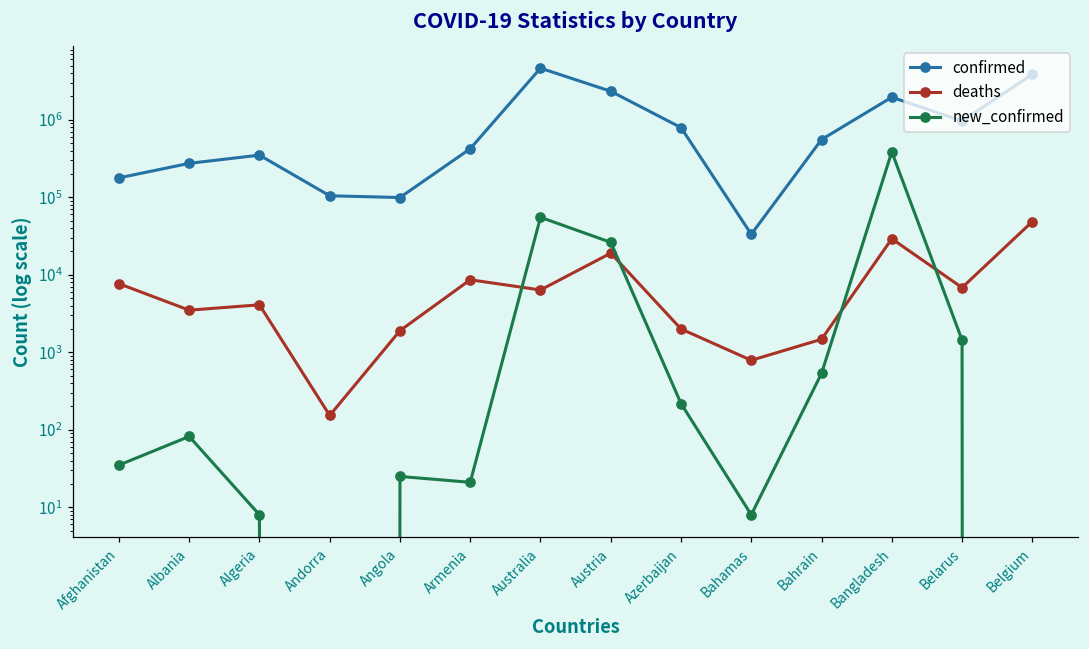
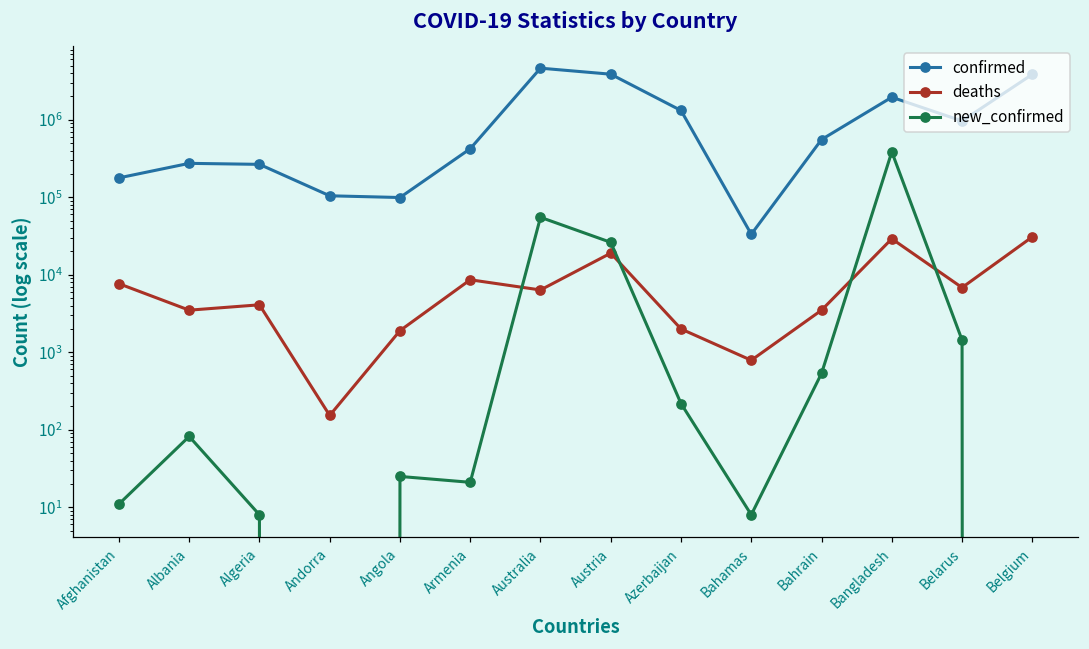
new_confirmed, Afghanistan: 40 -> 11
confirmed, Algeria: 300000 -> 270000
confirmed, Austria: 2300000 -> 4000000
confirmed, Azerbaijan: 800000 -> 1300000
deaths, Bahrain: 1500 -> 3000
deaths, Belgium: 50000 -> 30000
